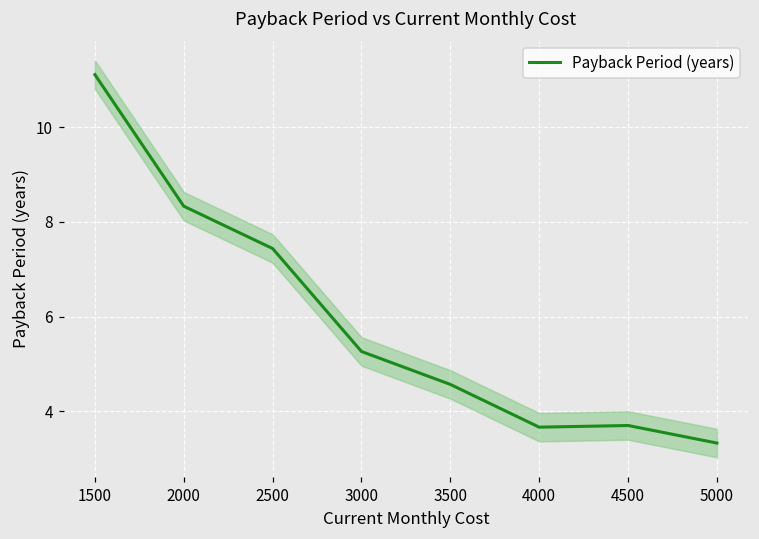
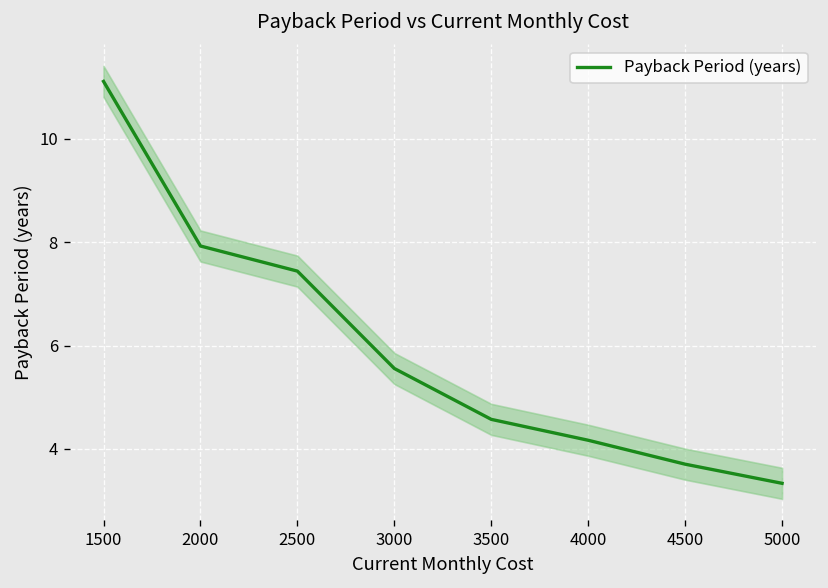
Payback Period (years), 2000: 8.3 -> 7.9
Payback Period (years), 3000: 5.3 -> 5.6
Payback Period (years), 4000: 3.7 -> 4.2
